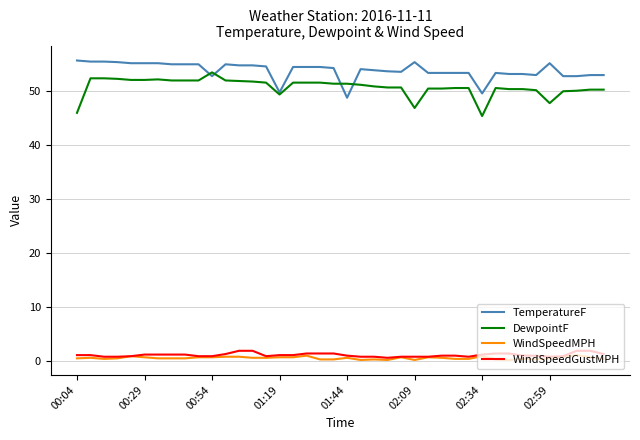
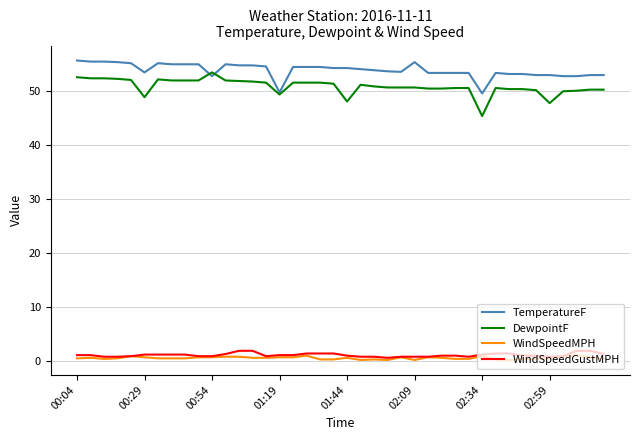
DewpointF, 00:04: 46 -> 53
TemperatureF, 00:29: 55 -> 54
DewpointF, 00:29: 52 -> 49
TemperatureF, 01:44: 49 -> 54
DewpointF, 01:44: 51 -> 48
DewpointF, 02:09: 47 -> 51
TemperatureF, 02:59: 55 -> 53
